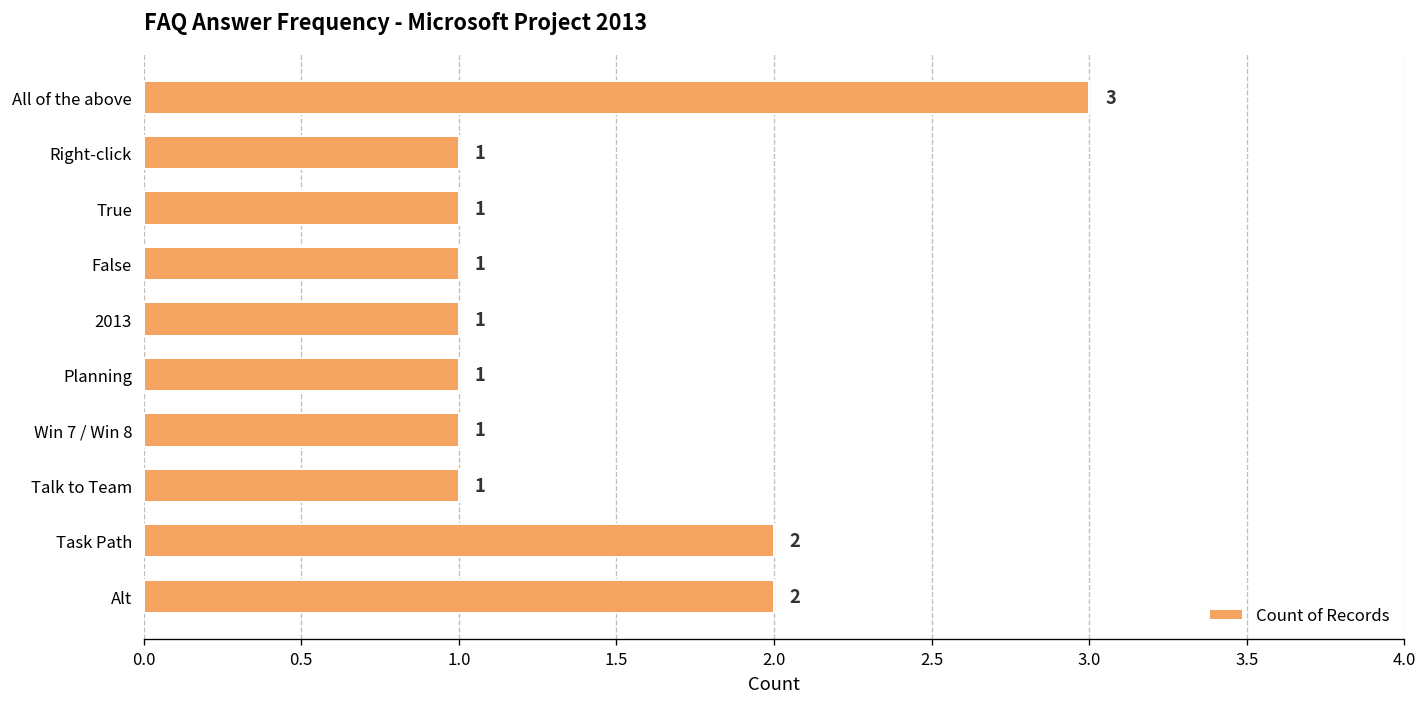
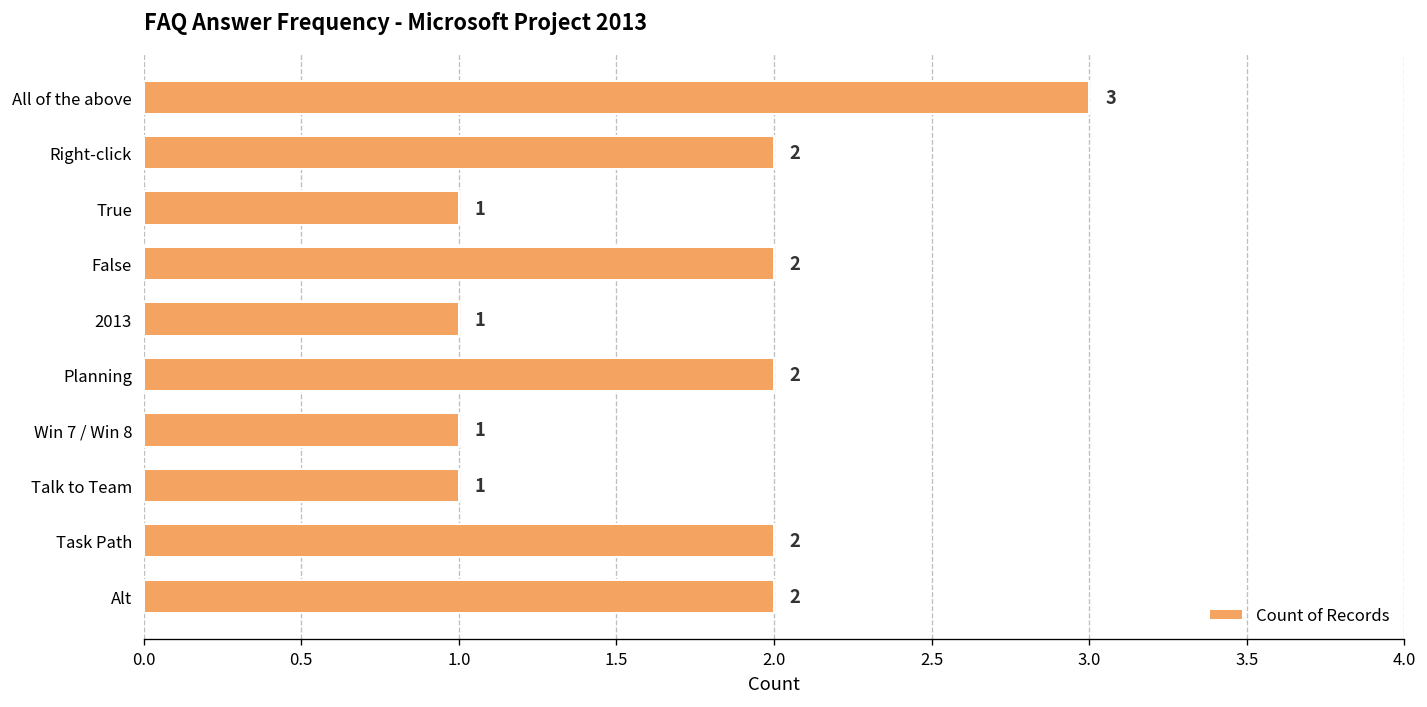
Right-click: 1 -> 2
False: 1 -> 2
Planning: 1 -> 2
